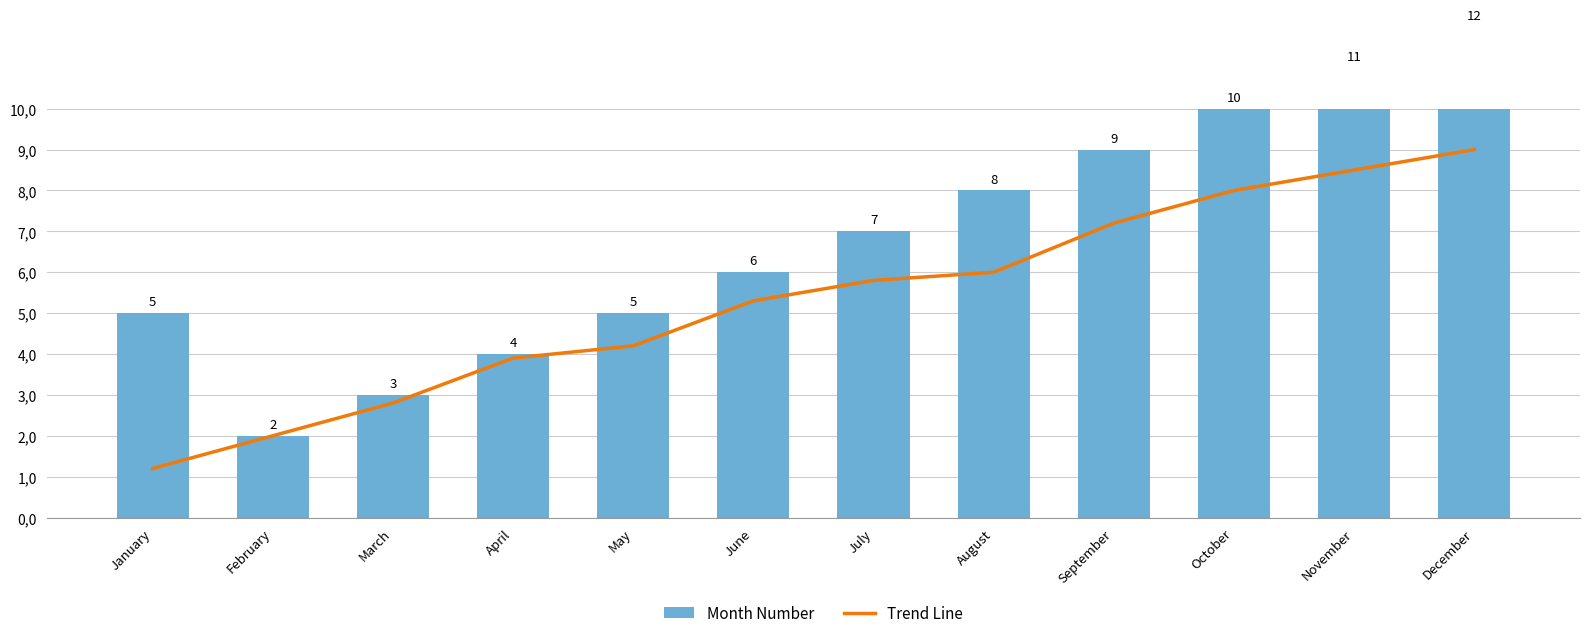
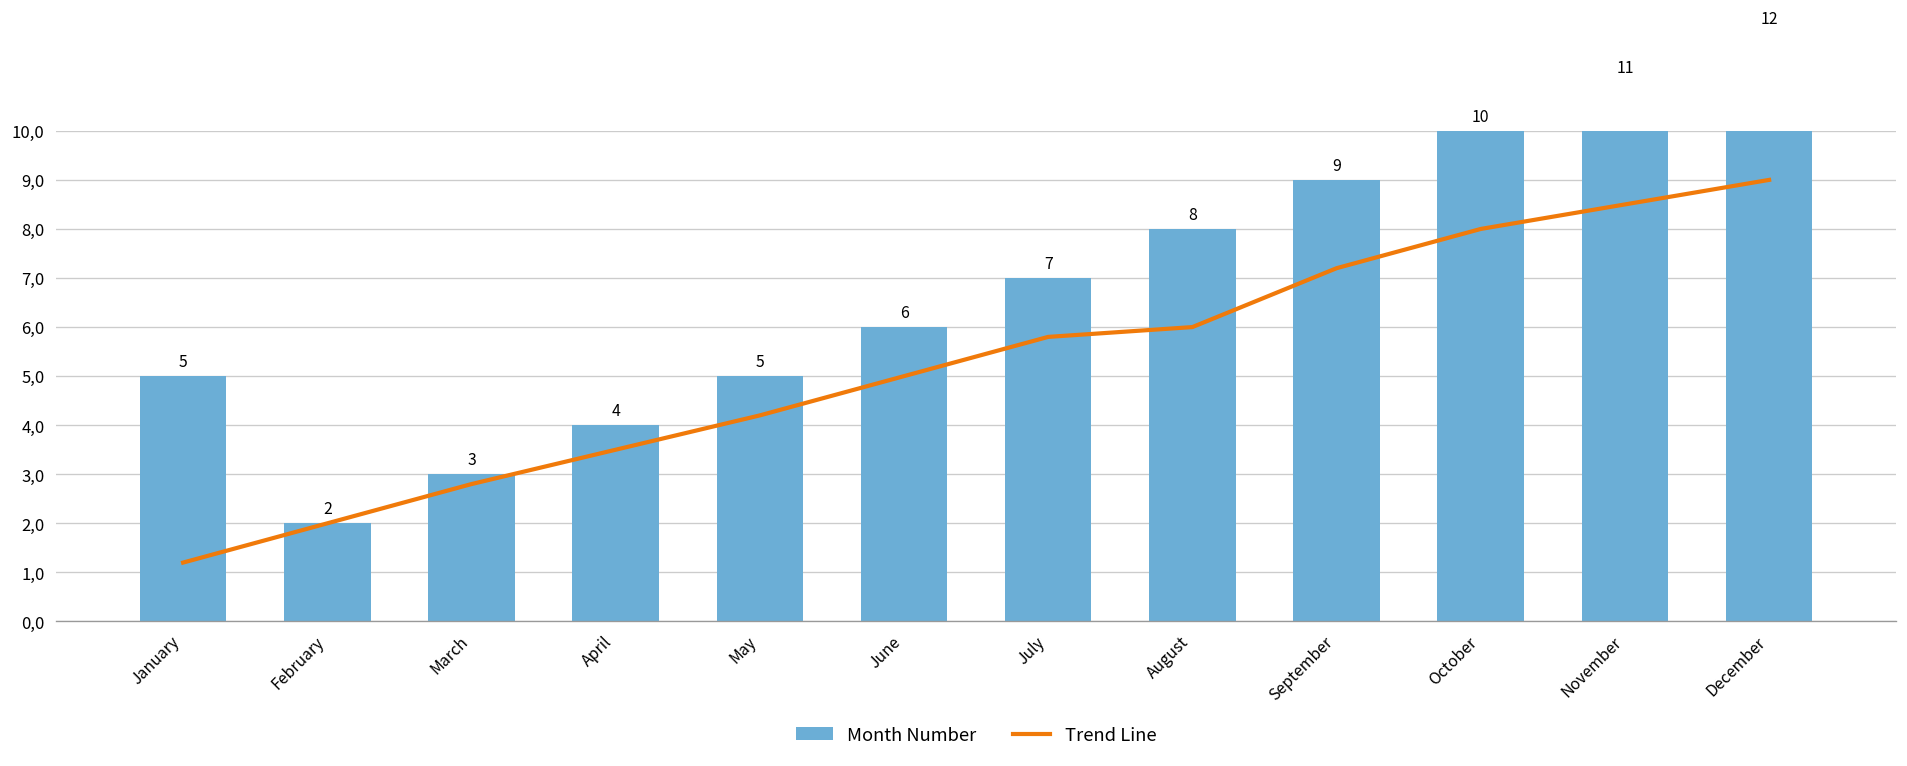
Trend Line, April: 39 -> 35
Trend Line, June: 53 -> 50
